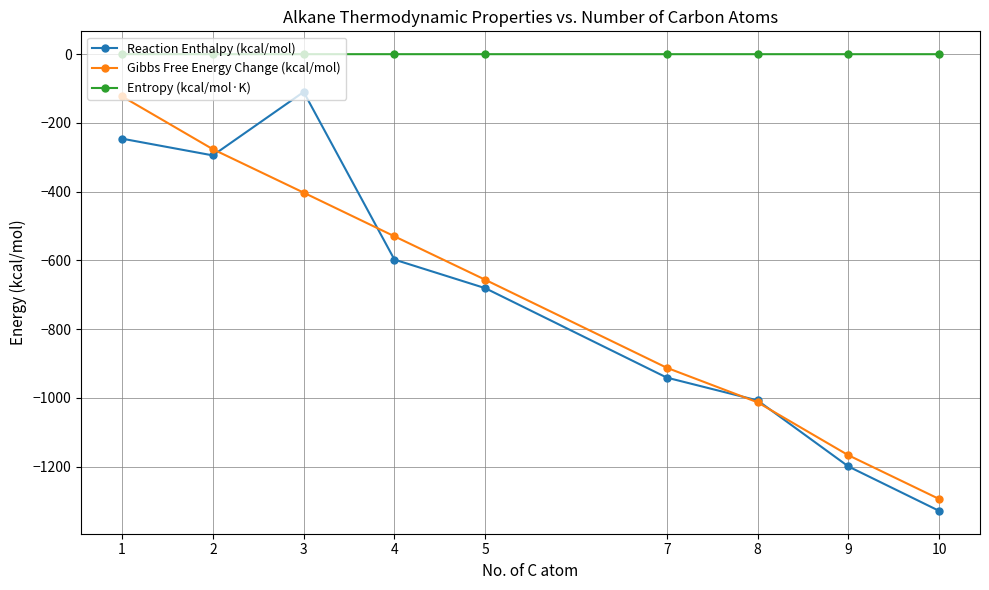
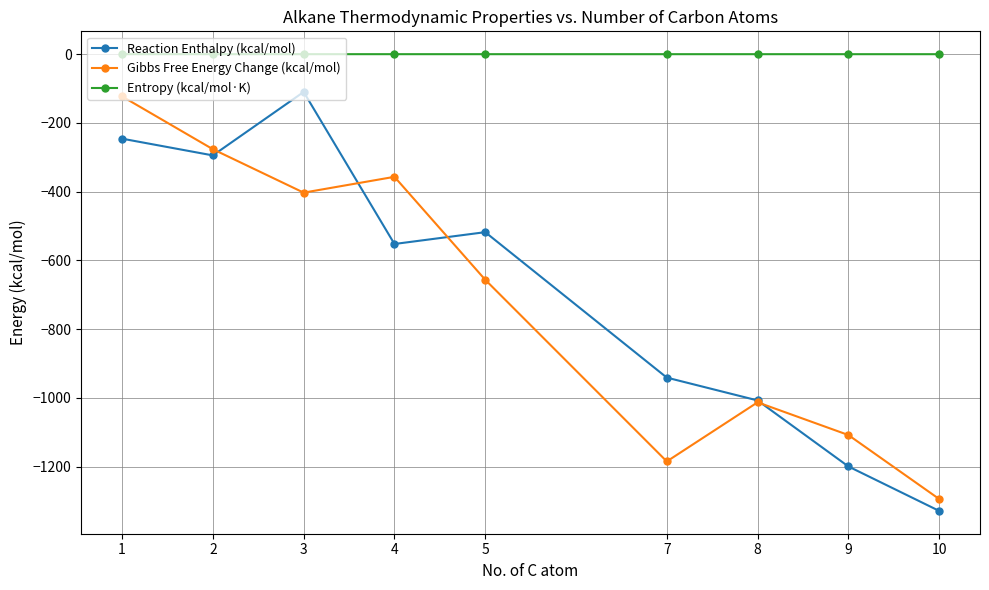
Reaction Enthalpy (kcal/mol), 4: -600 -> -550
Gibbs Free Energy Change (kcal/mol), 4: -530 -> -360
Reaction Enthalpy (kcal/mol), 5: -680 -> -520
Gibbs Free Energy Change (kcal/mol), 7: -910 -> -1180
Gibbs Free Energy Change (kcal/mol), 9: -1170 -> -1110
